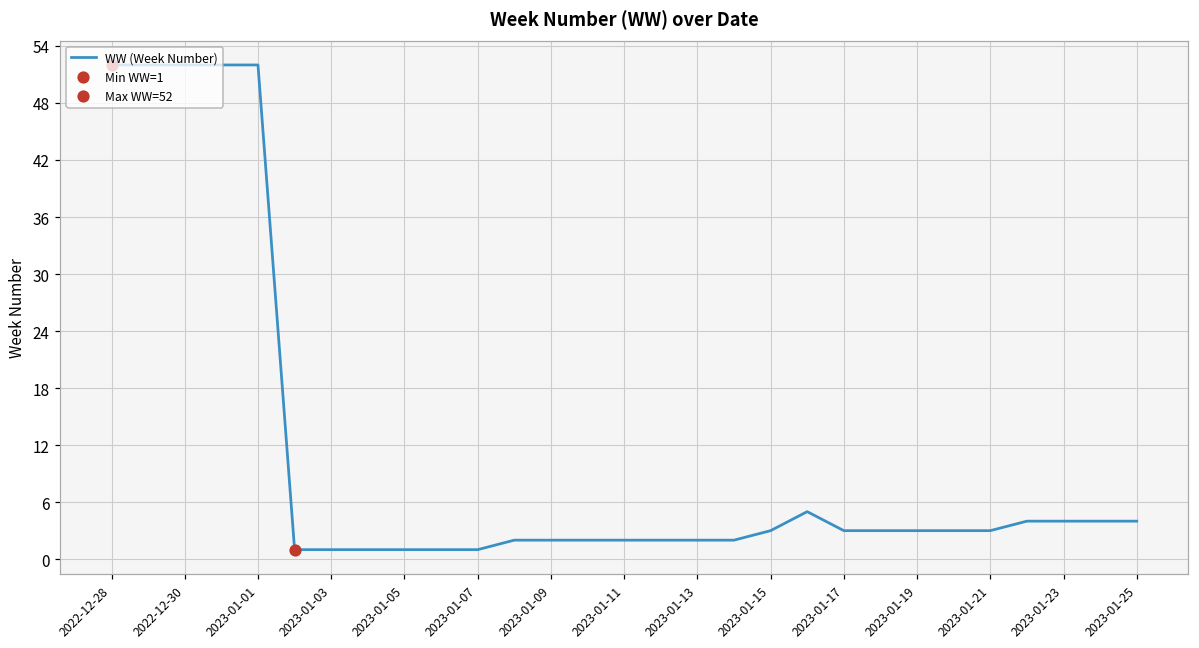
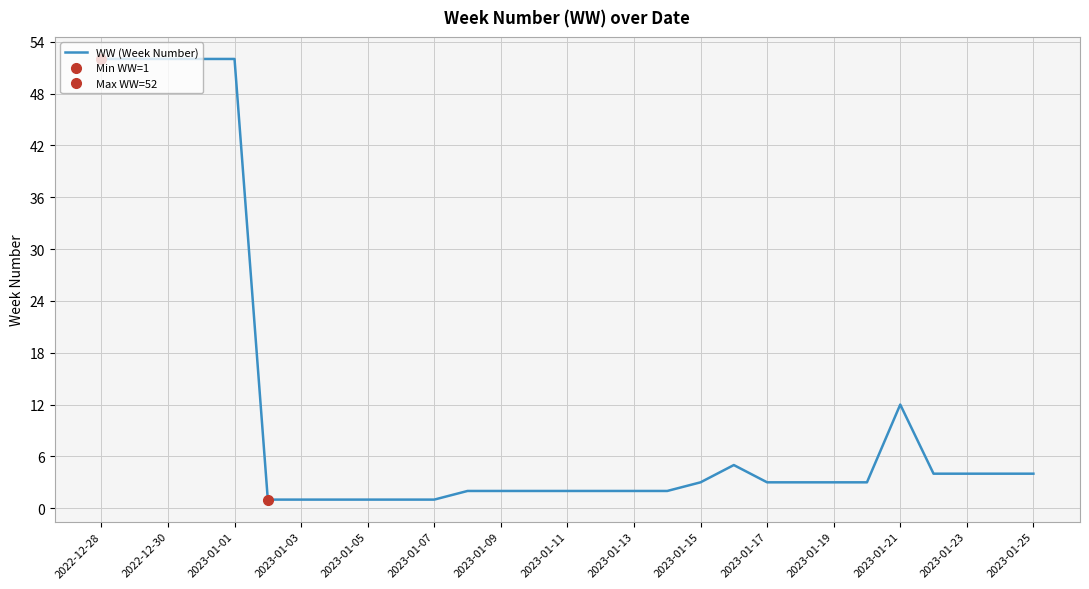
WW (Week Number), 2023-01-21: 3 -> 12
